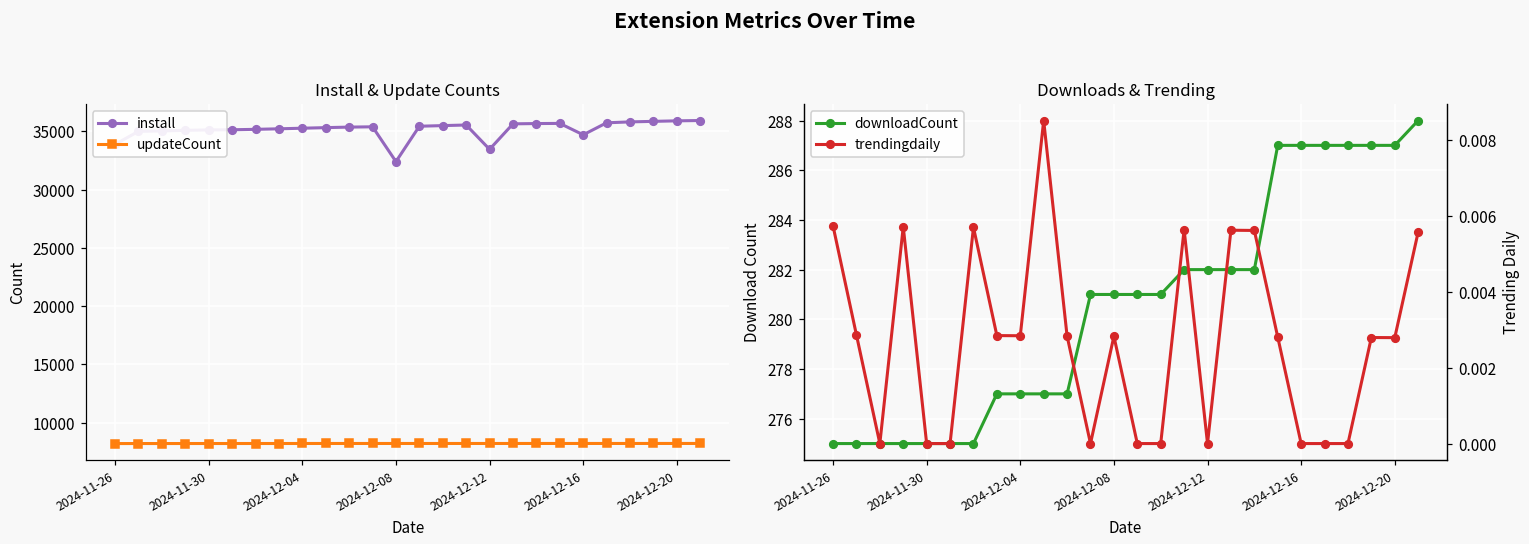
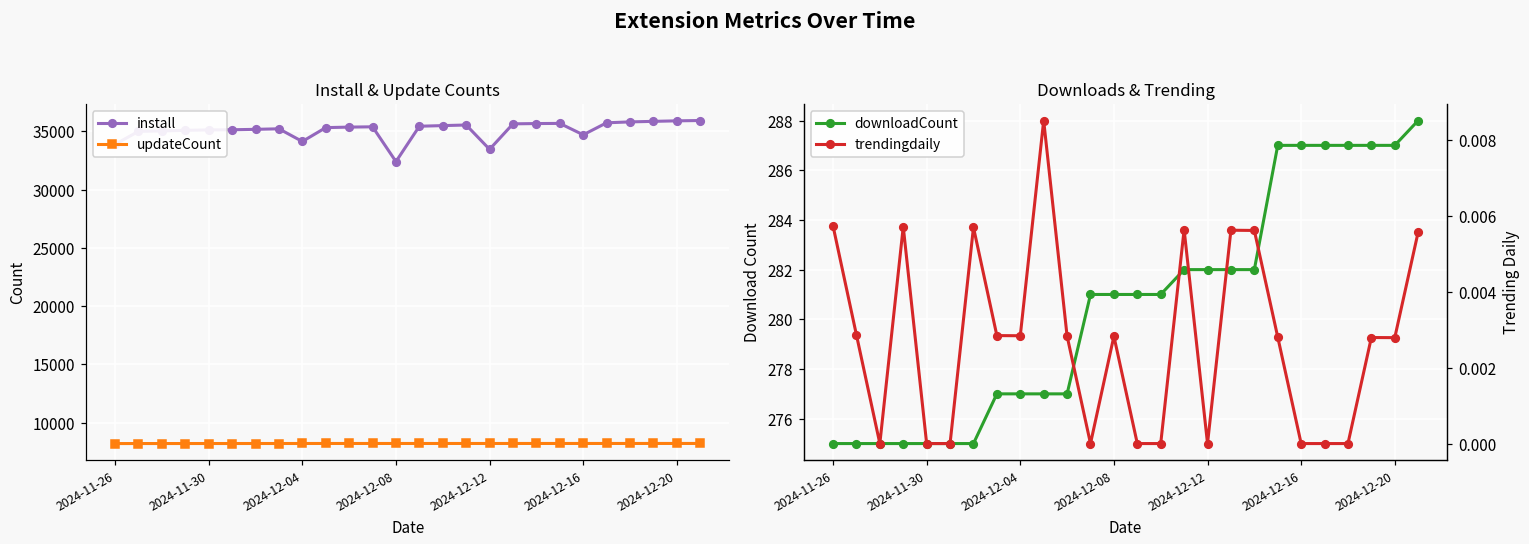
Install & Update Counts, install, 2024-12-04: 35300 -> 34100
